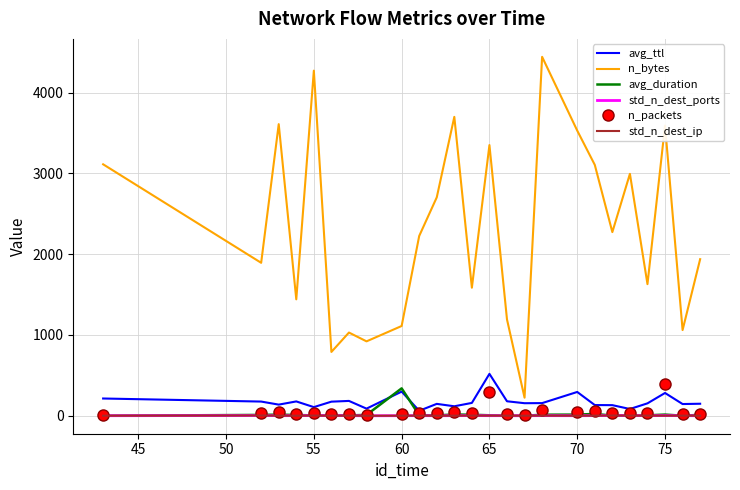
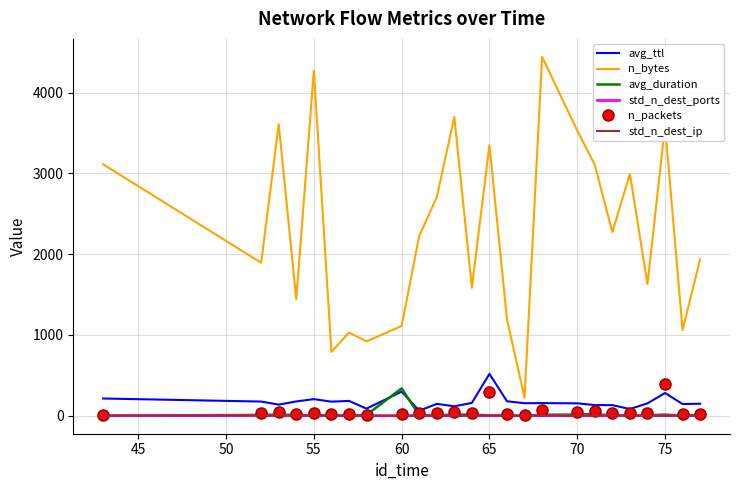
avg_ttl, 55: 100 -> 200
avg_ttl, 70: 300 -> 200
